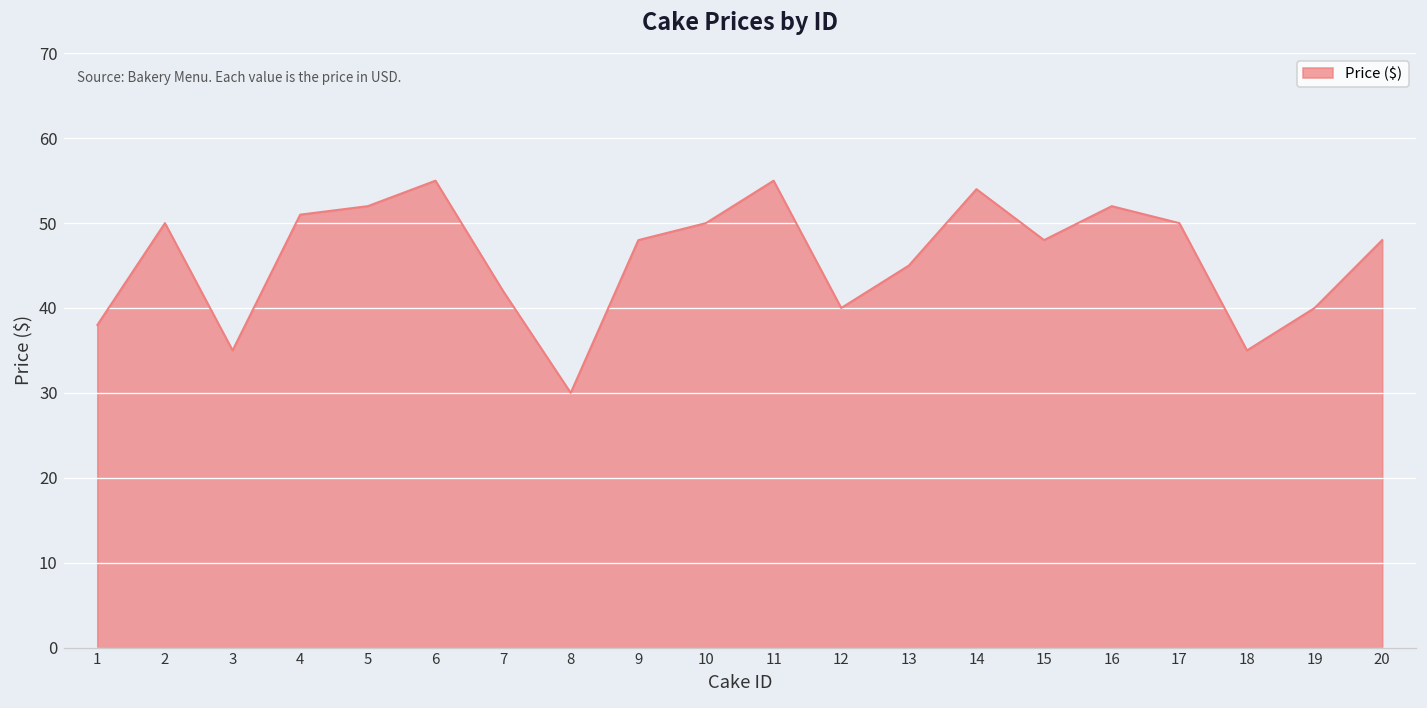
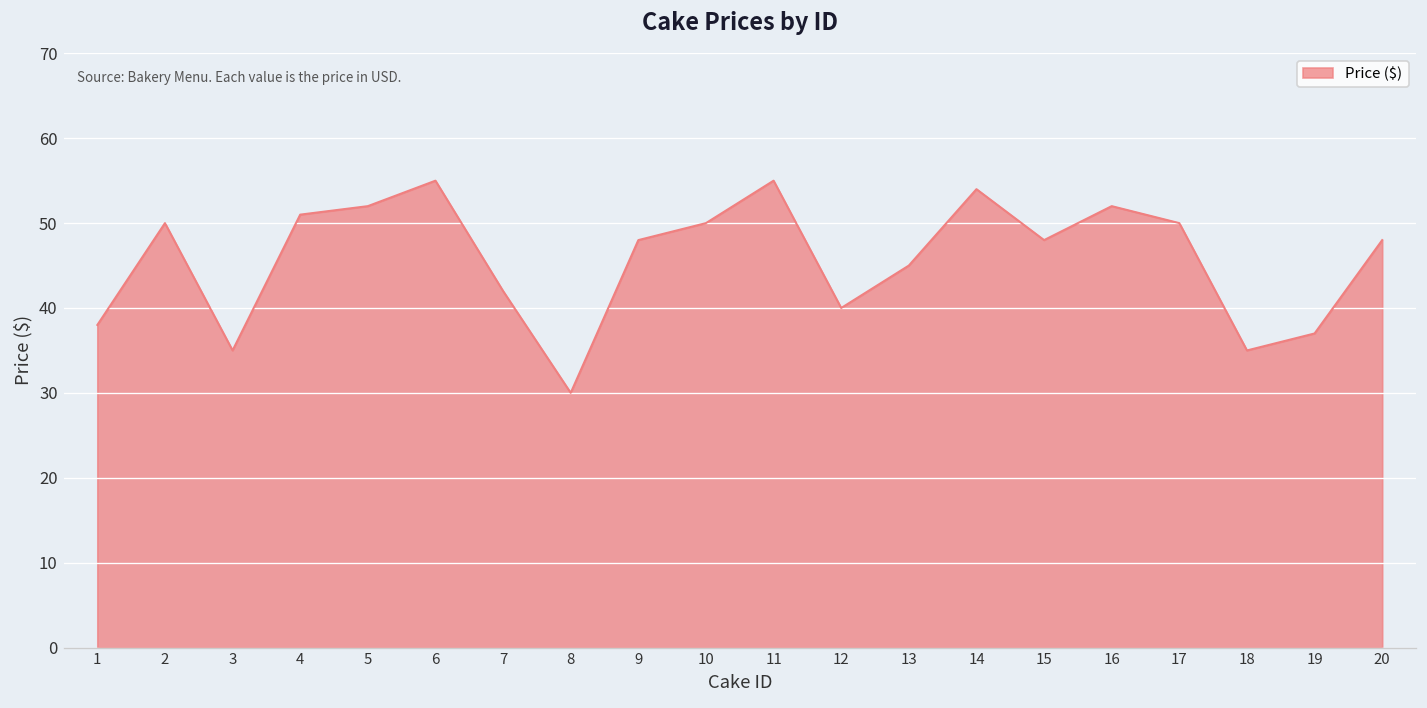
19: 40 -> 37
